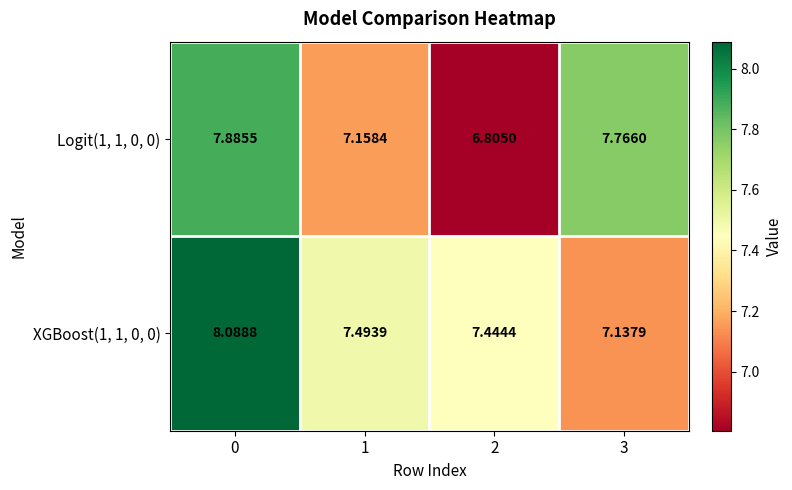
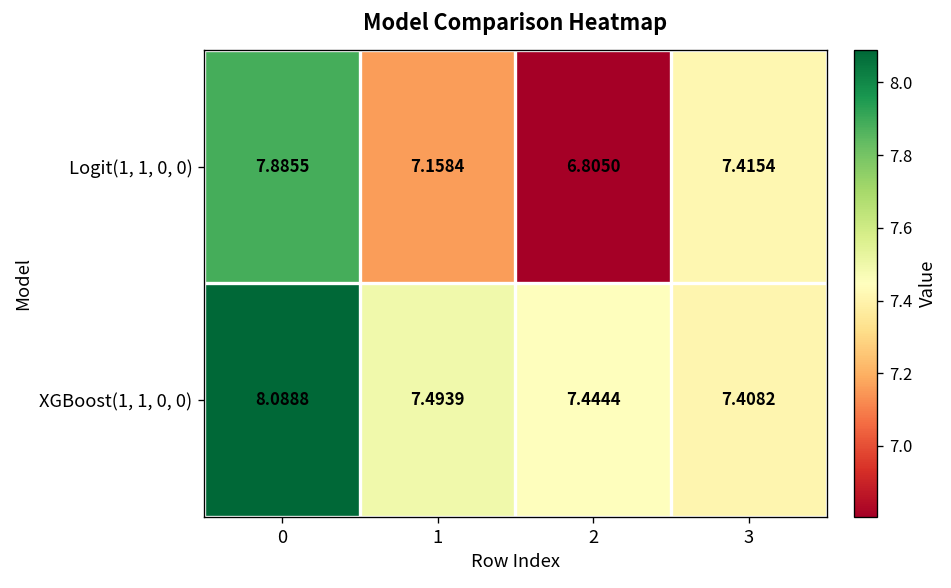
Logit(1, 1, 0, 0), 3: 7.7660 -> 7.4154
XGBoost(1, 1, 0, 0), 3: 7.1379 -> 7.4082
